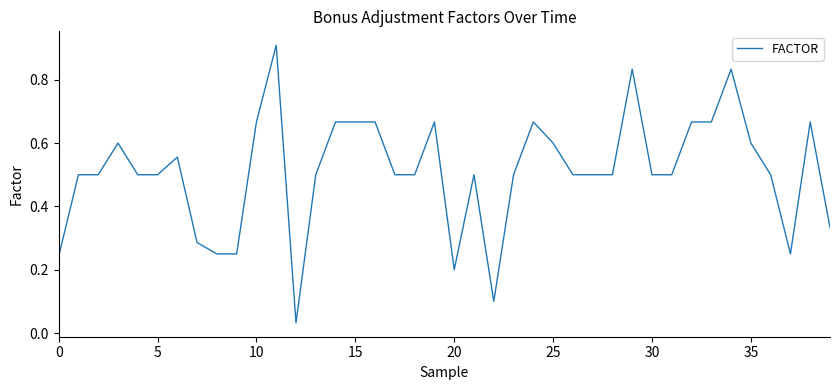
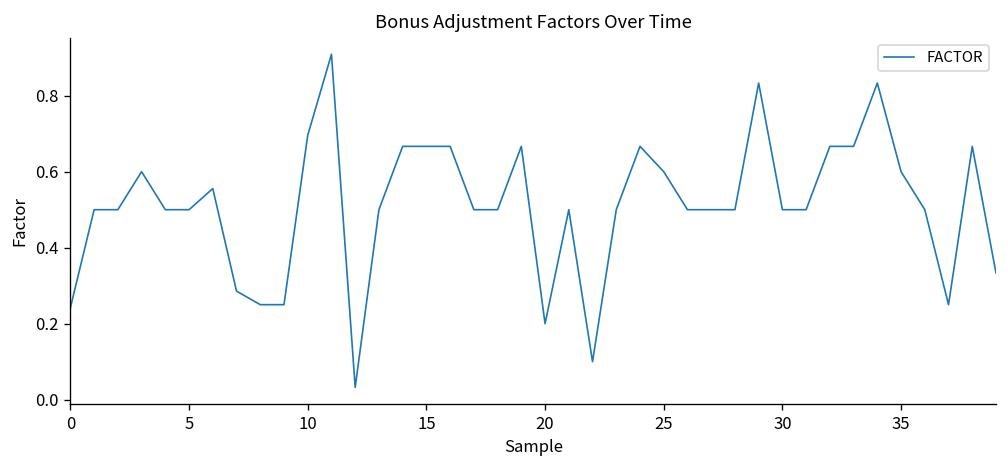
10: 0.67 -> 0.70
